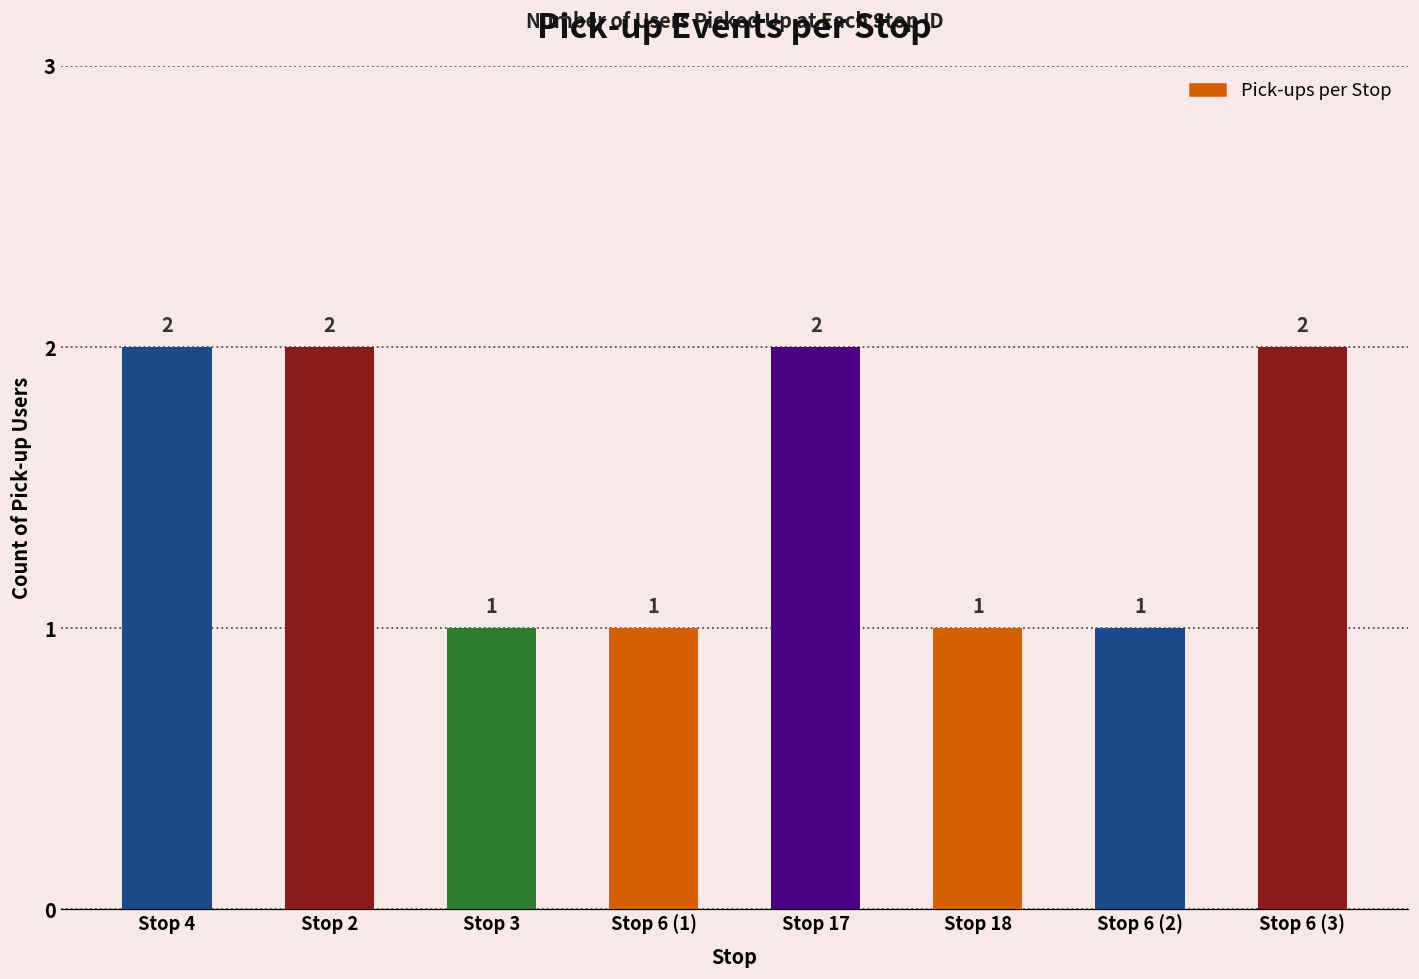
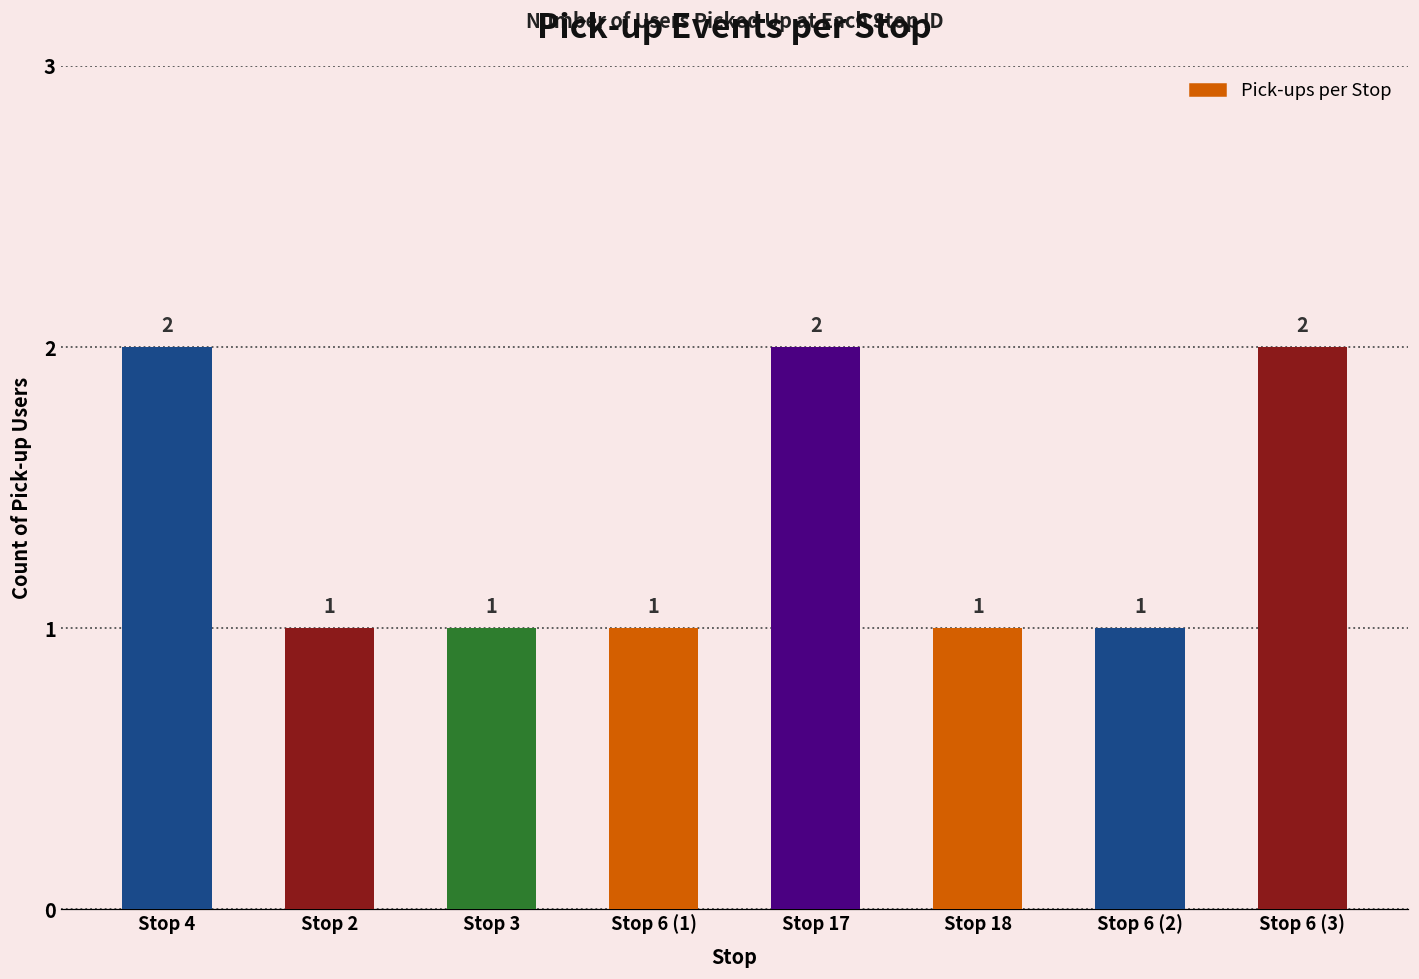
Stop 2: 2 -> 1
